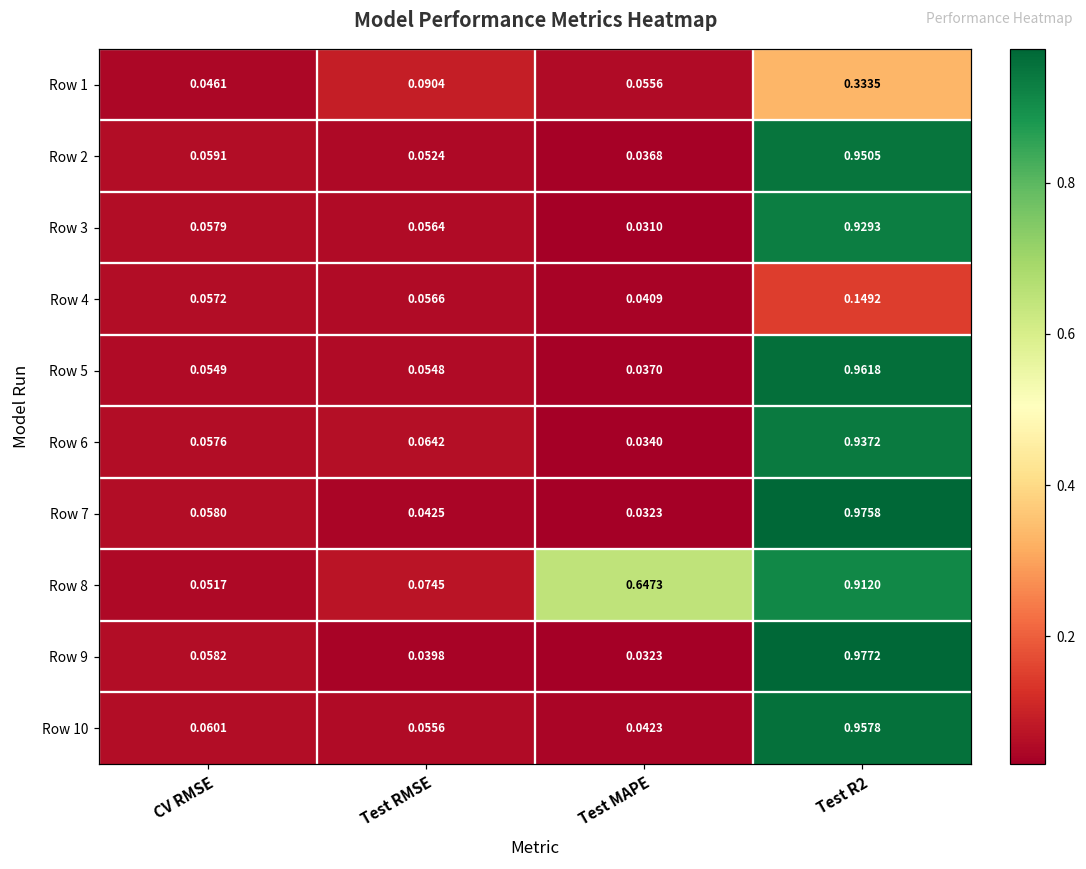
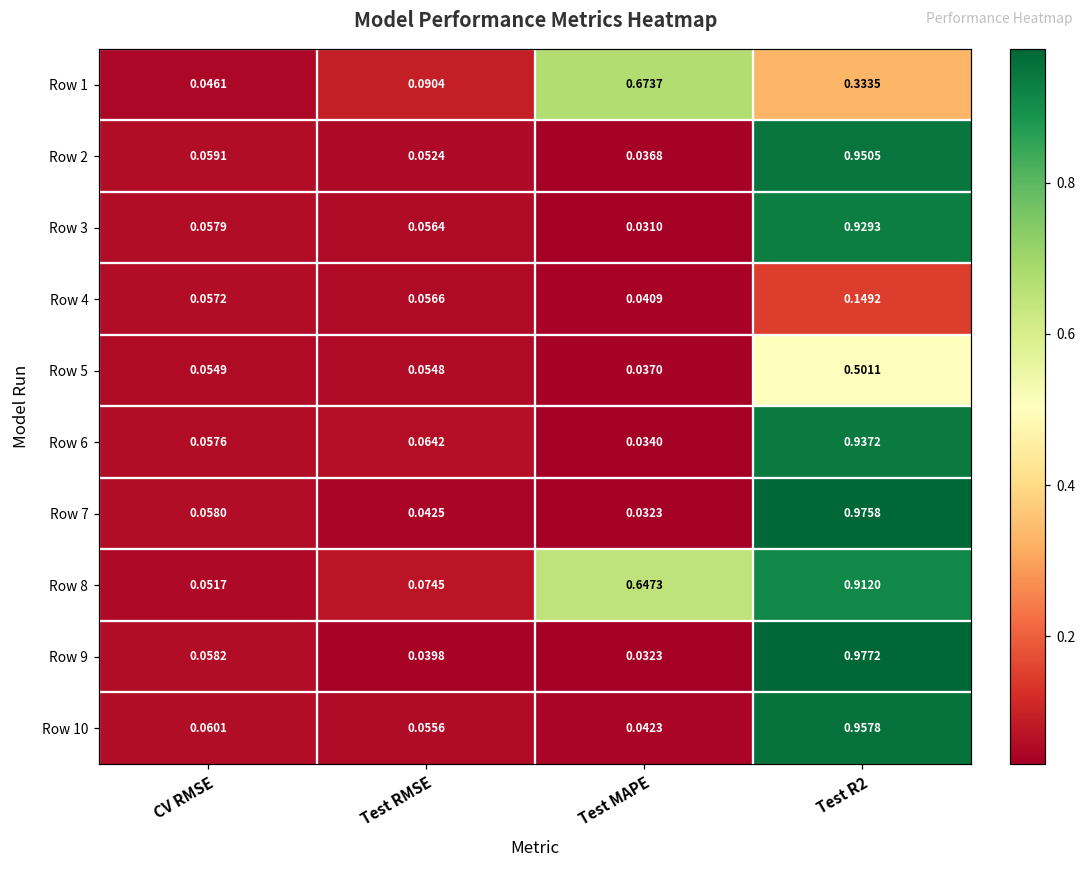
Row 1, Test MAPE: 0.0556 -> 0.6737
Row 5, Test R2: 0.9618 -> 0.5011
